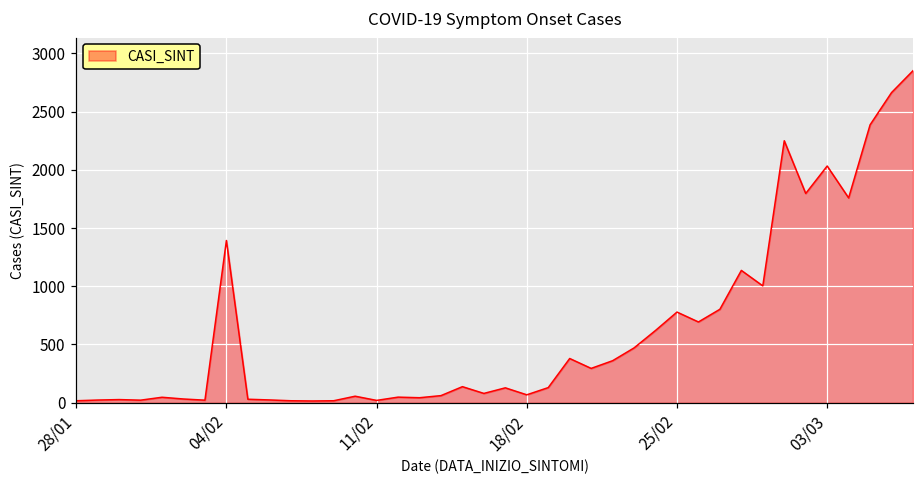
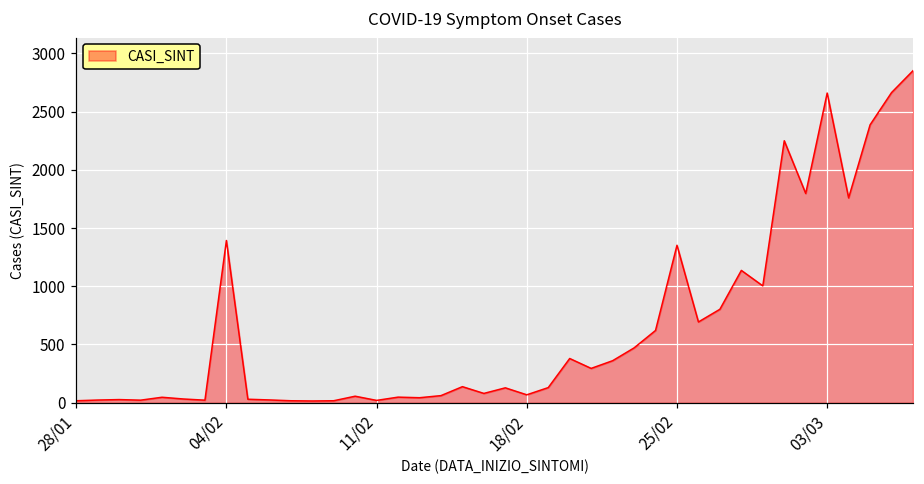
25/02: 780 -> 1350
03/03: 2030 -> 2660
